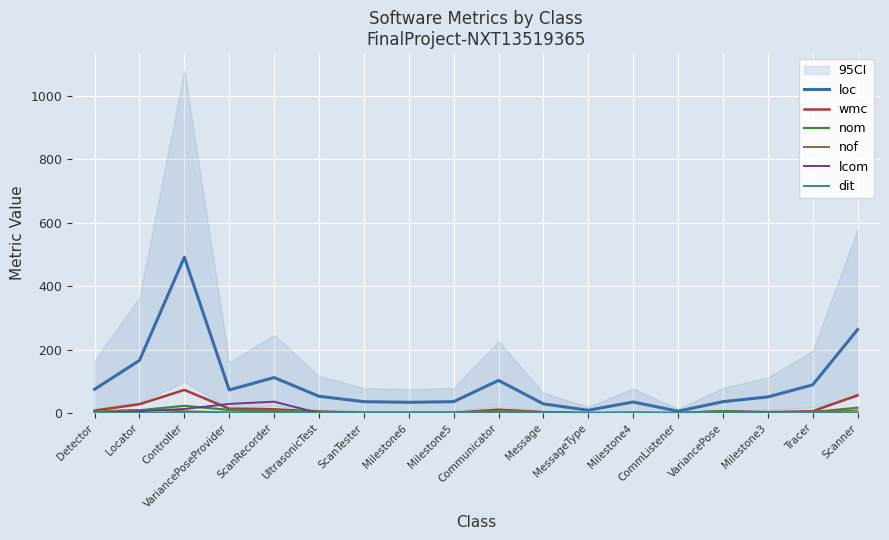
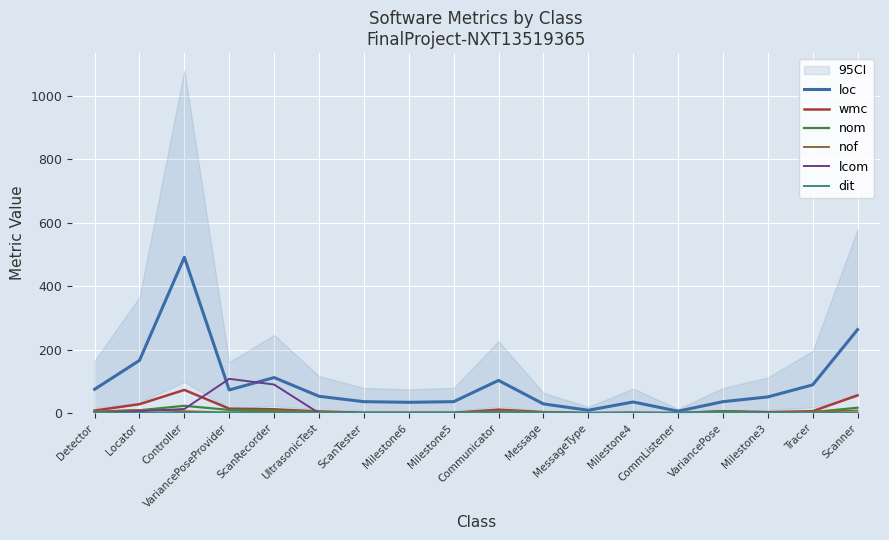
lcom, VariancePoseProvider: 30 -> 110
lcom, ScanRecorder: 40 -> 90
